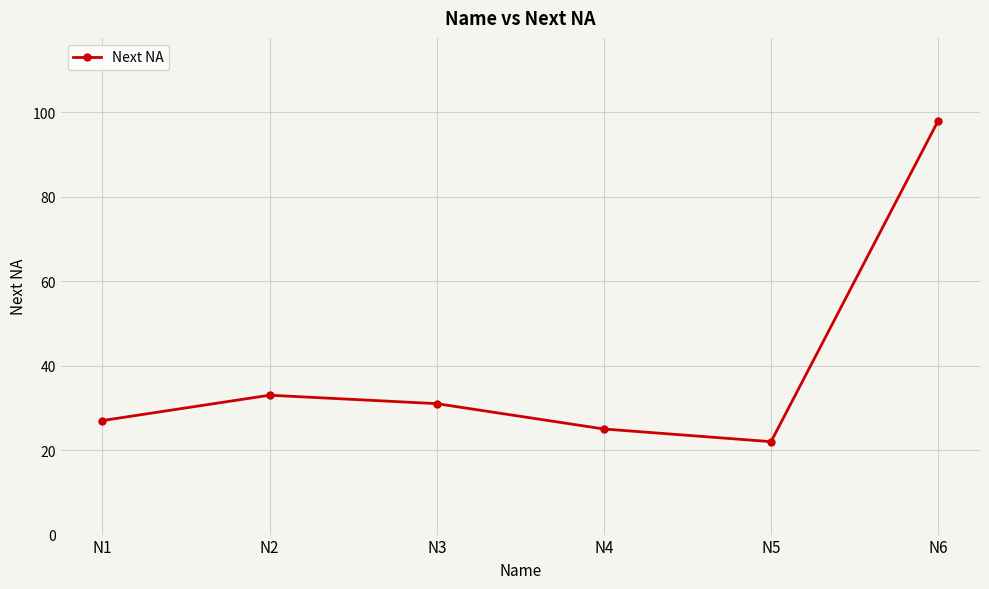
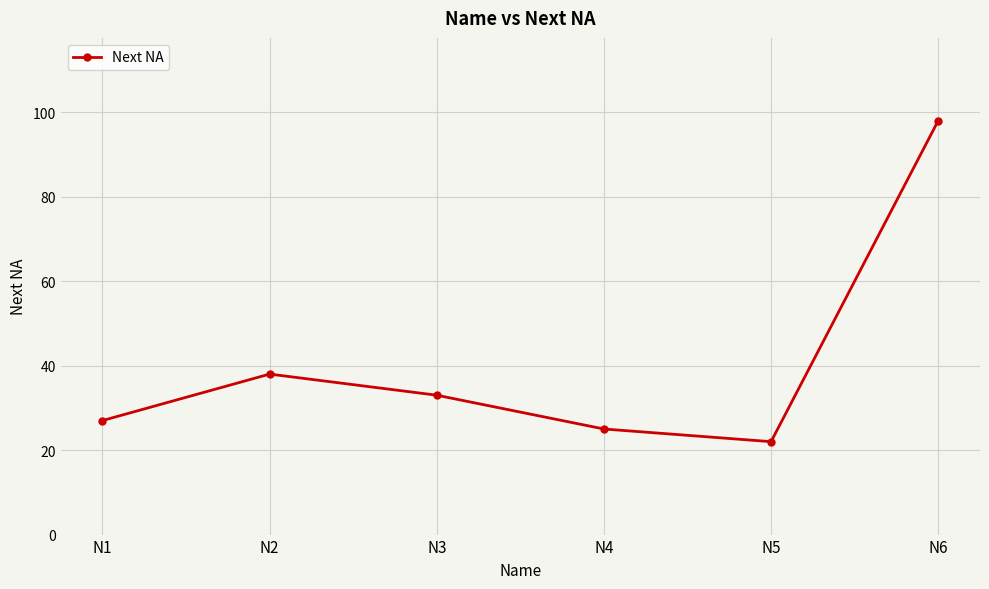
N2: 33 -> 38
N3: 31 -> 33
